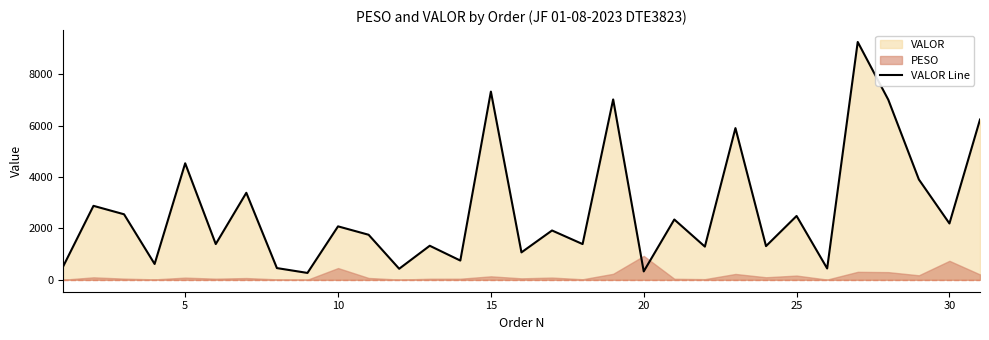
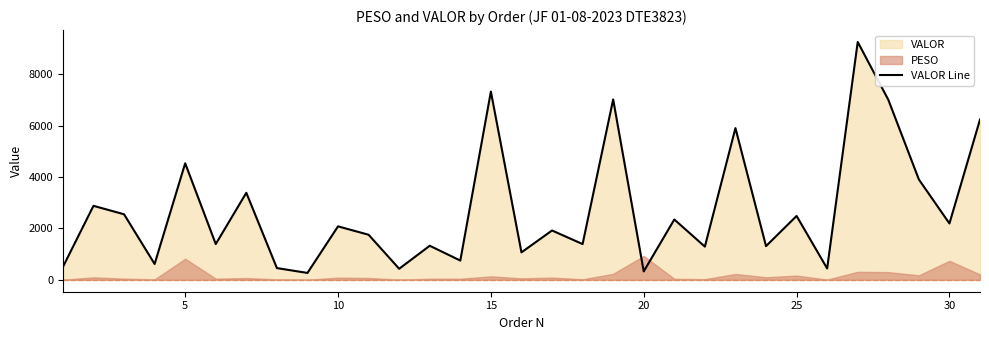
PESO, 5: 100 -> 800
PESO, 10: 500 -> 100
